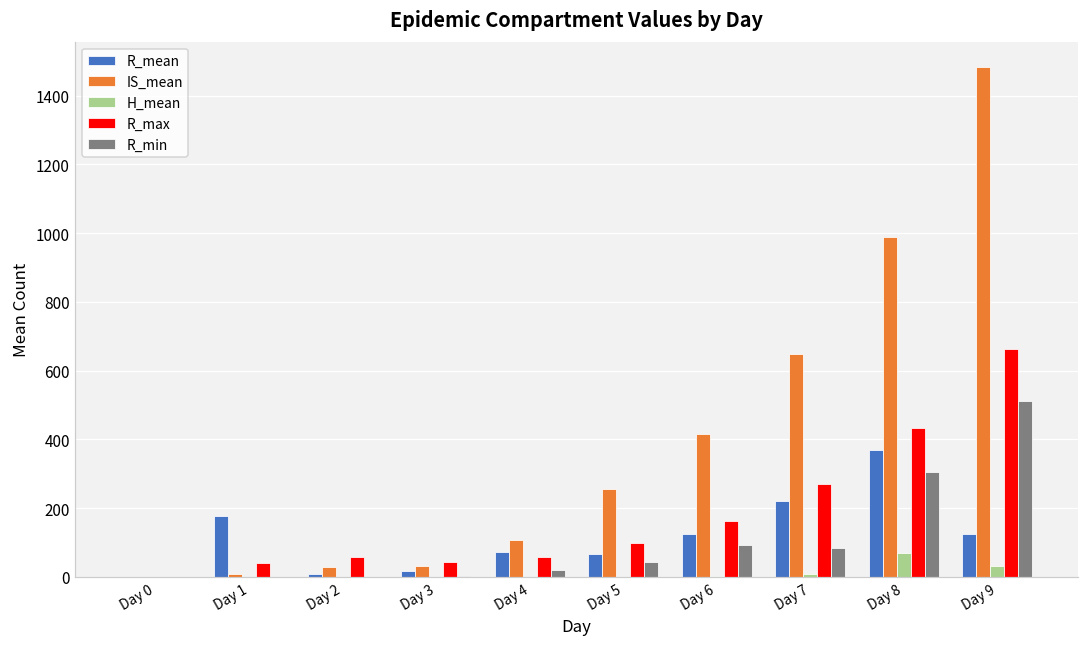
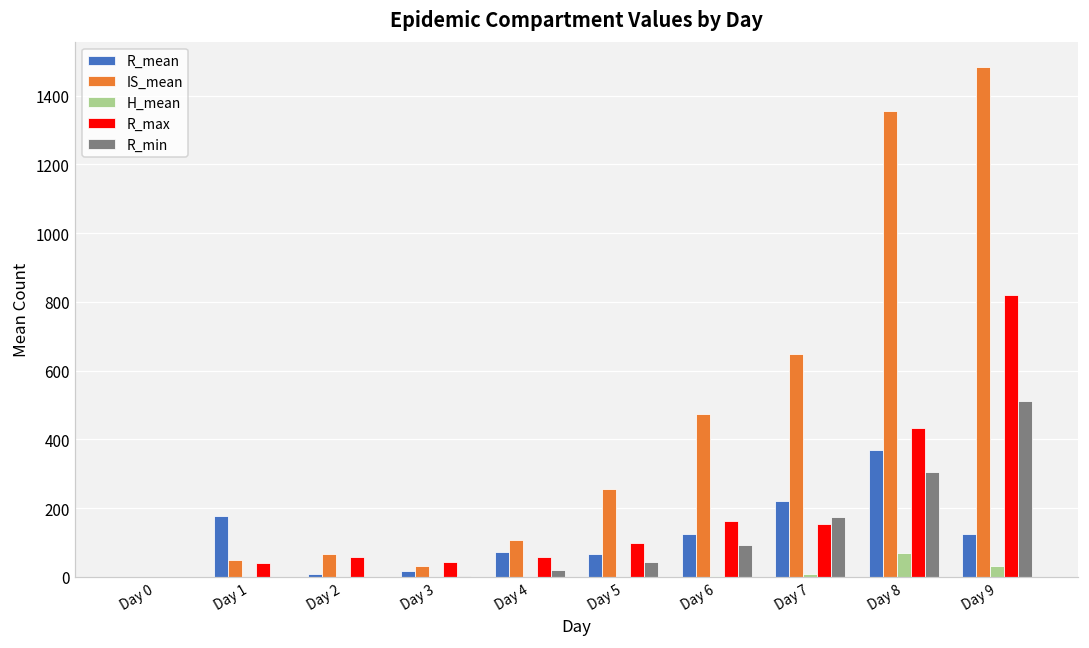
IS_mean, Day 1: 10 -> 50
IS_mean, Day 2: 30 -> 70
IS_mean, Day 6: 420 -> 470
R_max, Day 7: 270 -> 150
R_min, Day 7: 90 -> 180
IS_mean, Day 8: 990 -> 1350
R_max, Day 9: 660 -> 820
